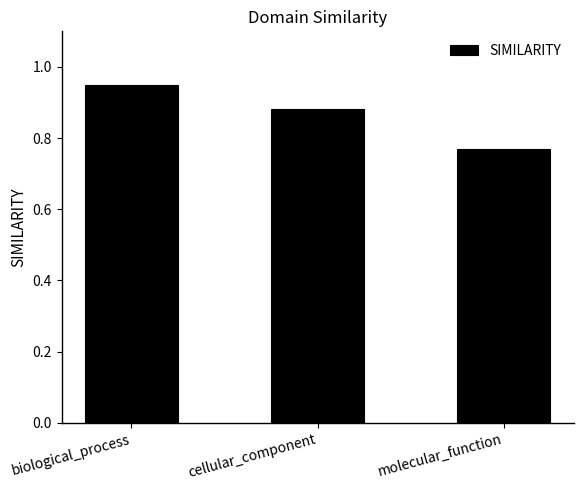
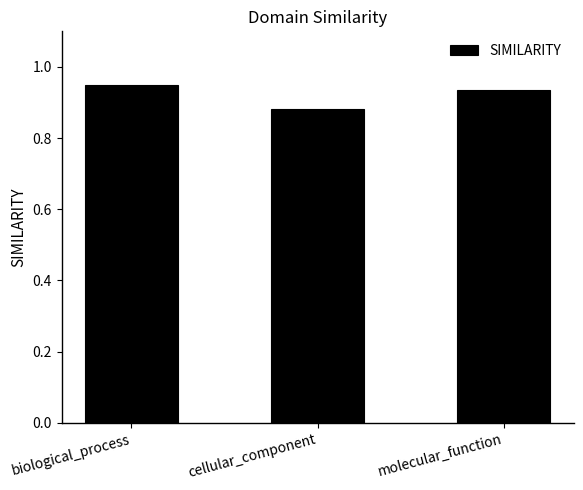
molecular_function: 0.77 -> 0.94
